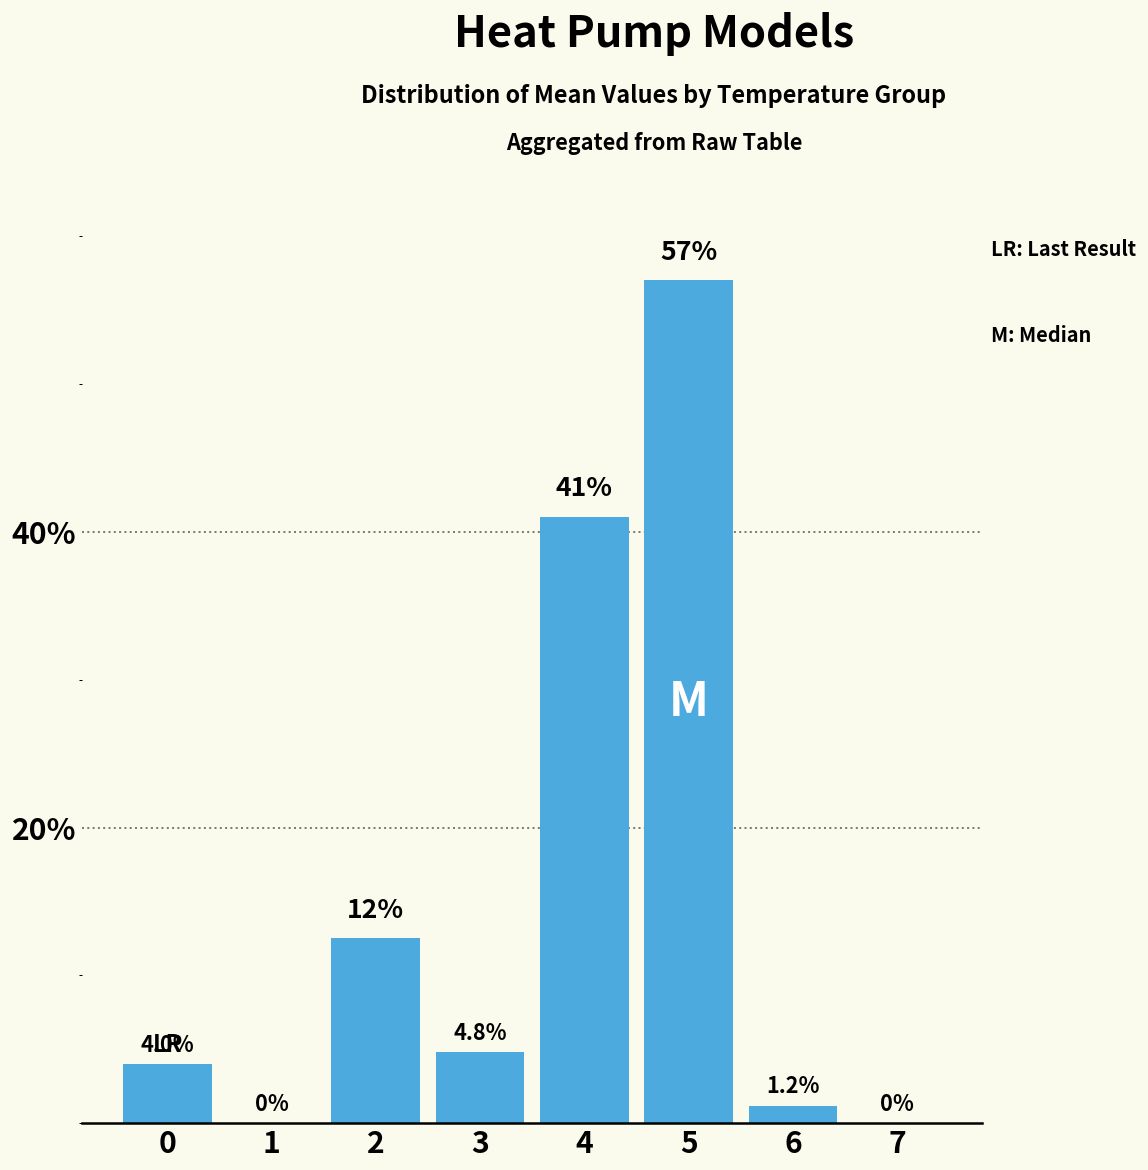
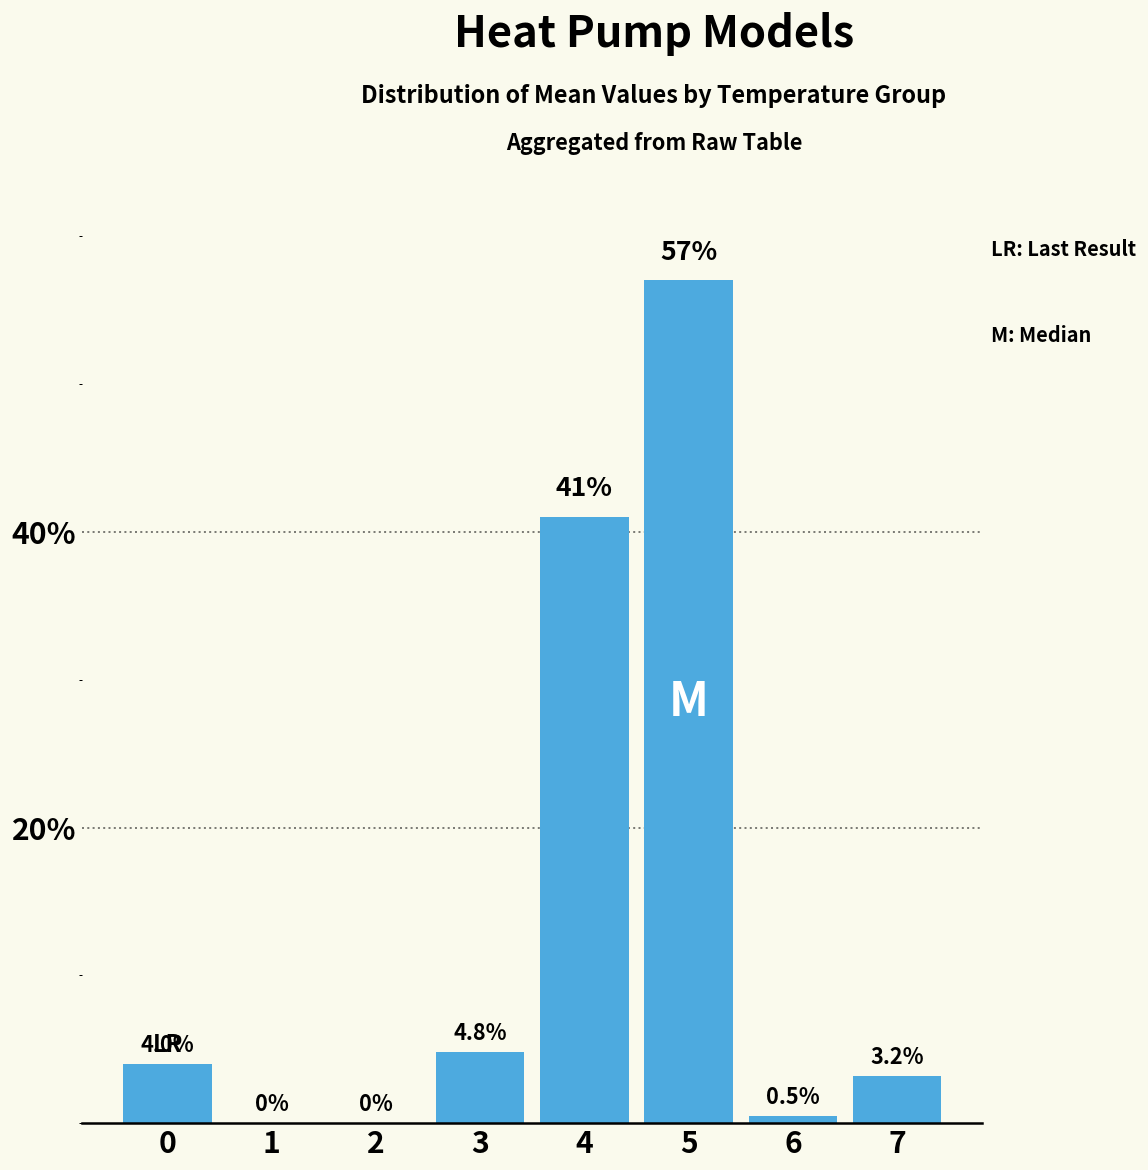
2: 12% -> 0%
6: 1.2% -> 0.5%
7: 0% -> 3.2%
